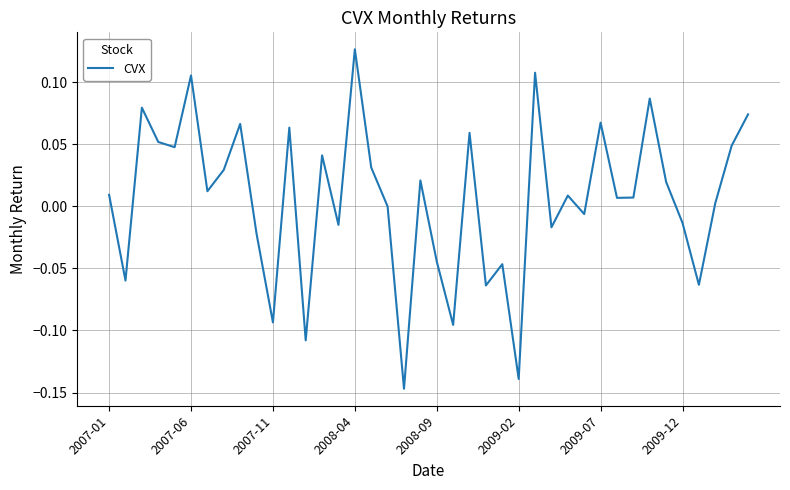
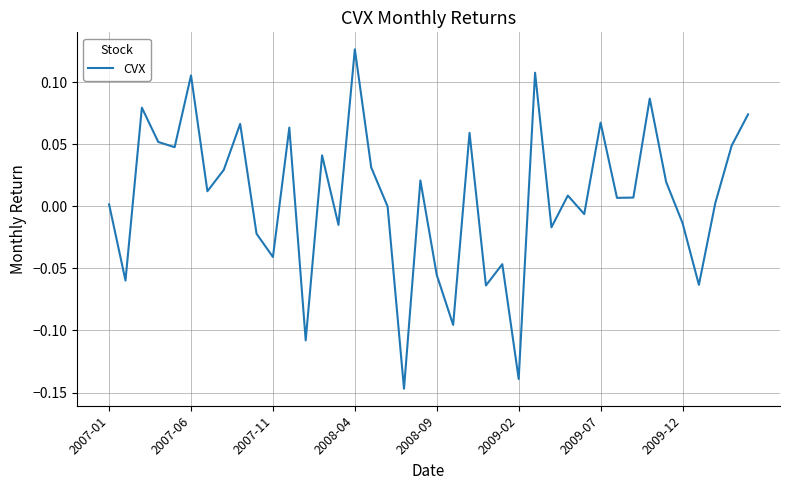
2007-01: 0.009 -> 0.002
2007-11: -0.094 -> -0.041
2008-09: -0.044 -> -0.055
